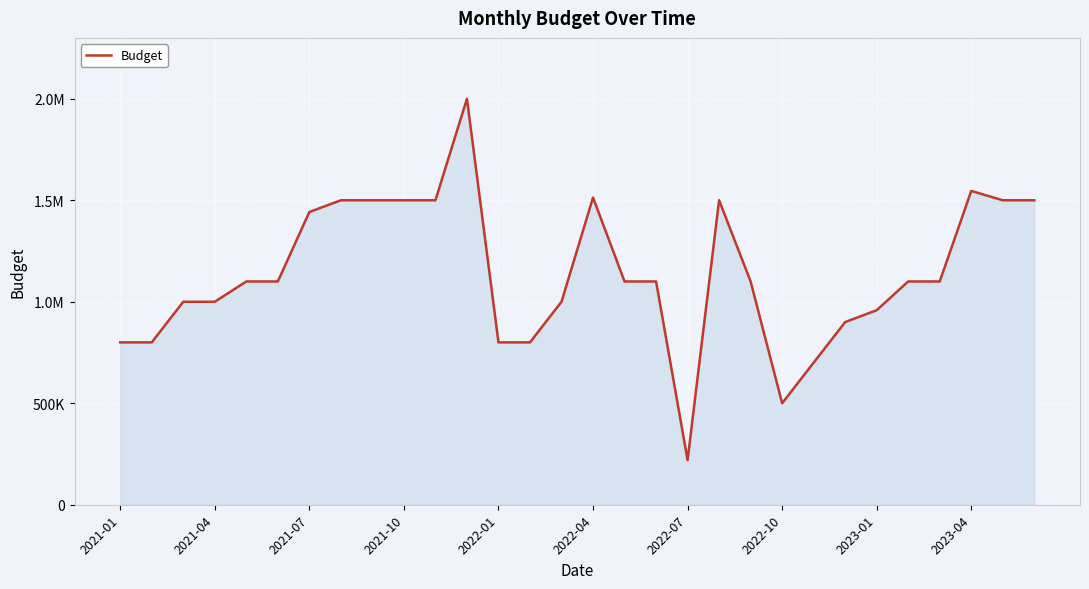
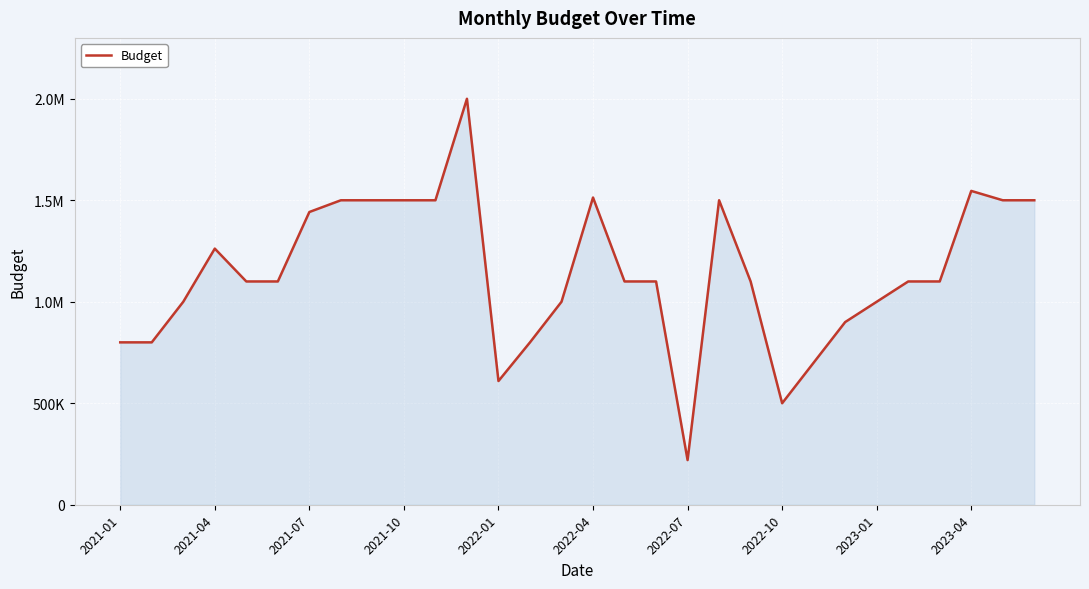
2021-04: 1000000 -> 1260000
2022-01: 800000 -> 610000
2023-01: 960000 -> 1000000
